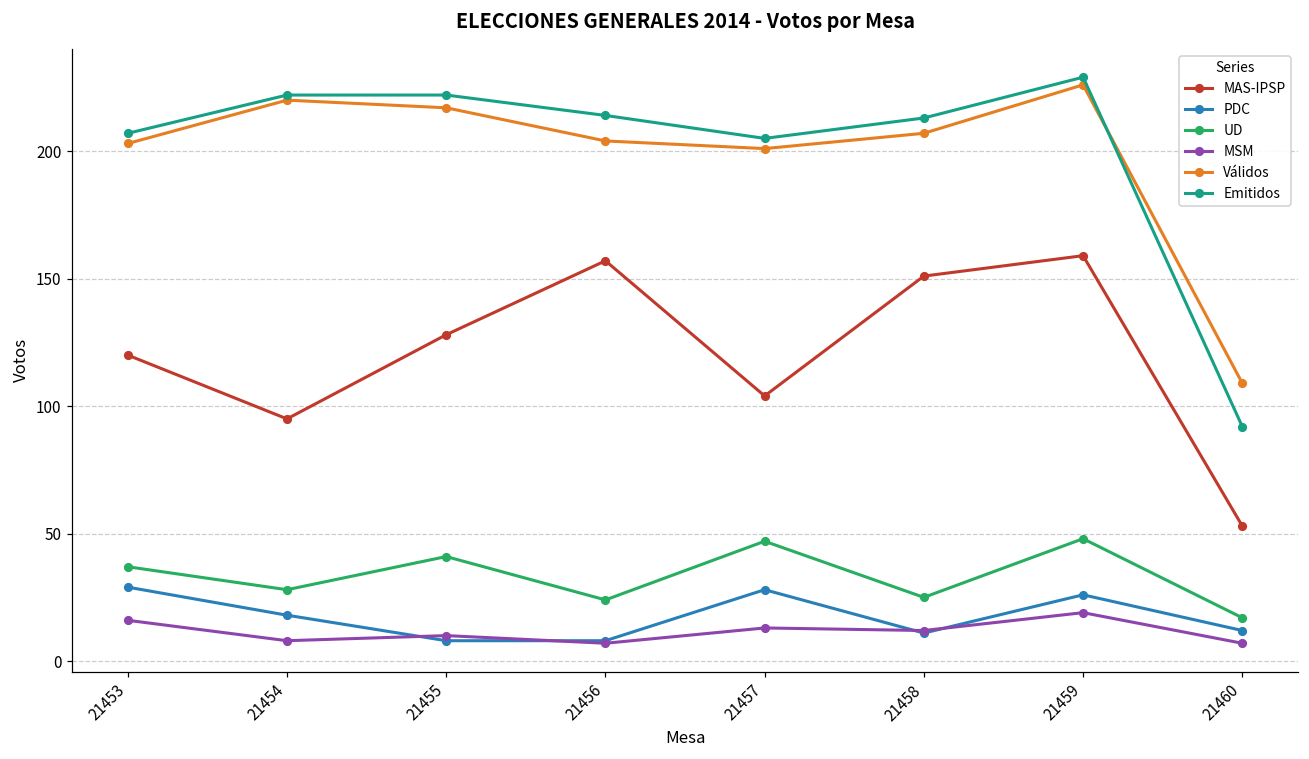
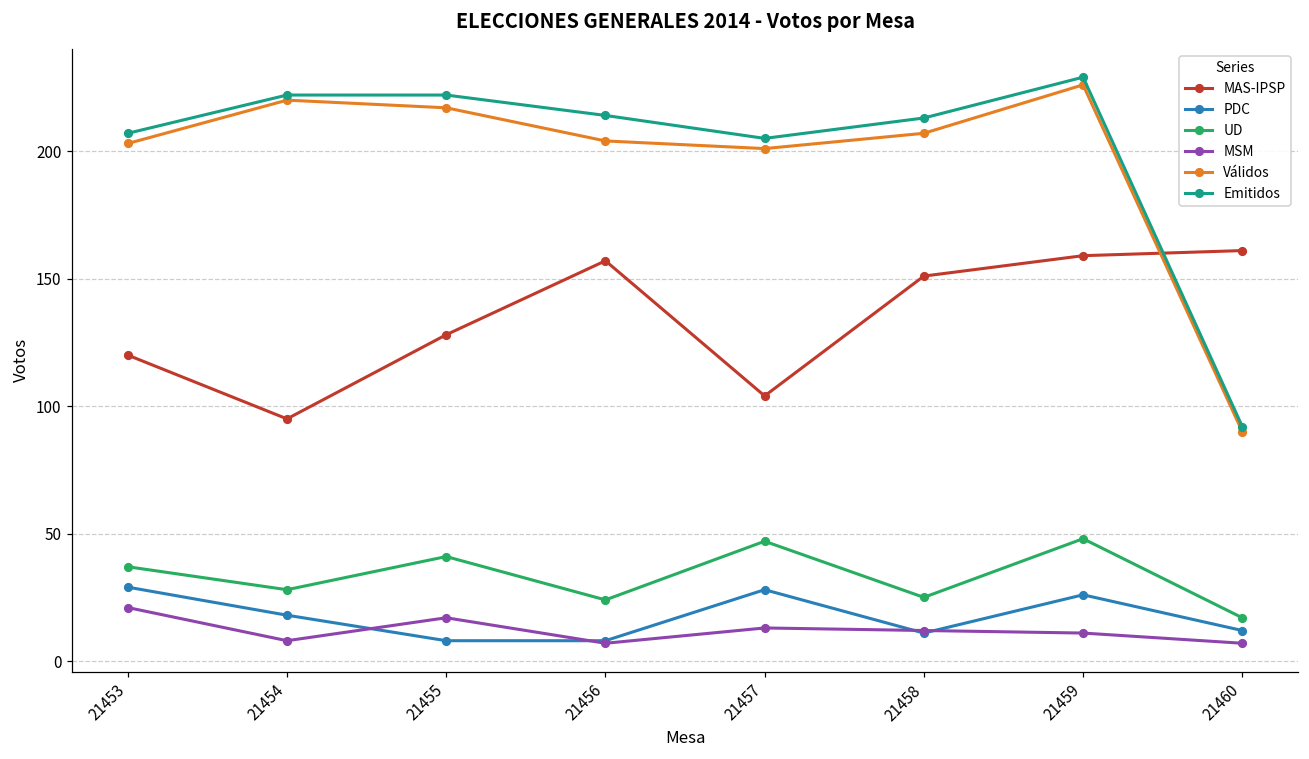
MSM, 21453: 16 -> 21
MSM, 21455: 10 -> 17
MSM, 21459: 19 -> 11
MAS-IPSP, 21460: 53 -> 161
Válidos, 21460: 109 -> 90
